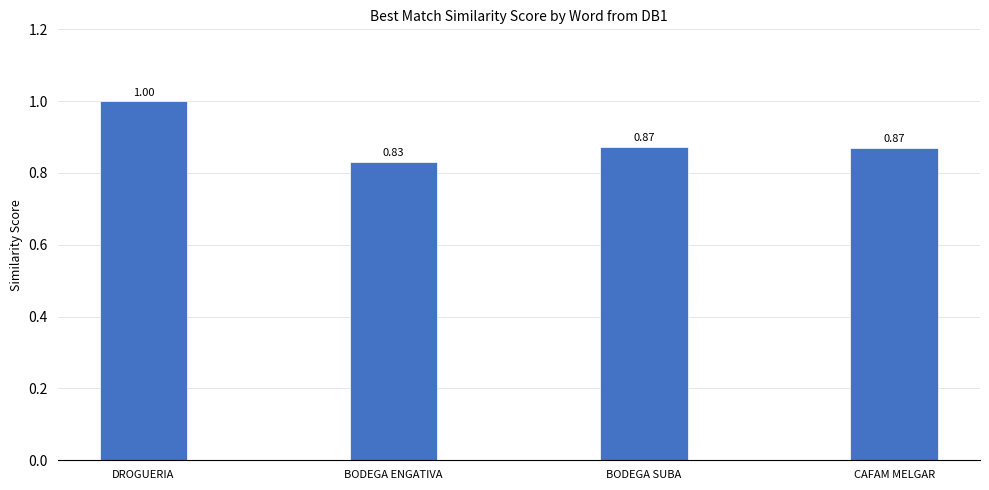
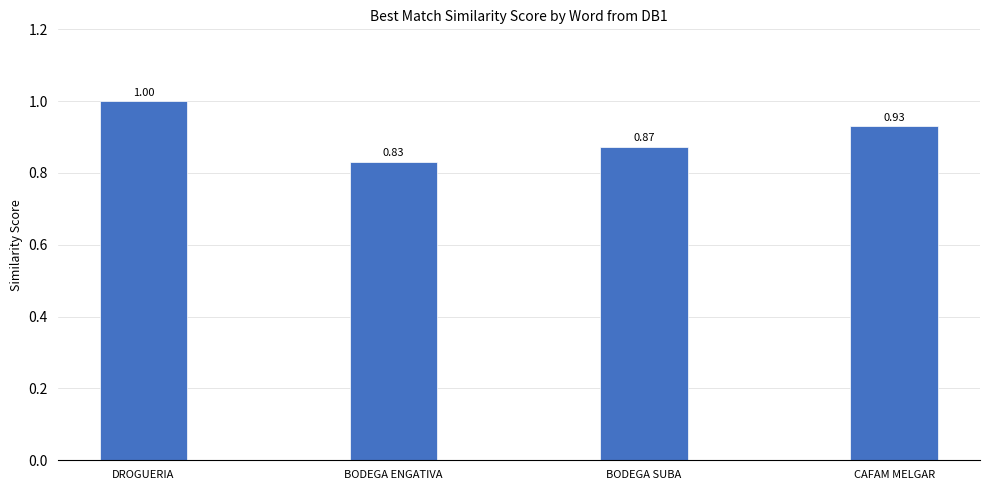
CAFAM MELGAR: 0.87 -> 0.93
